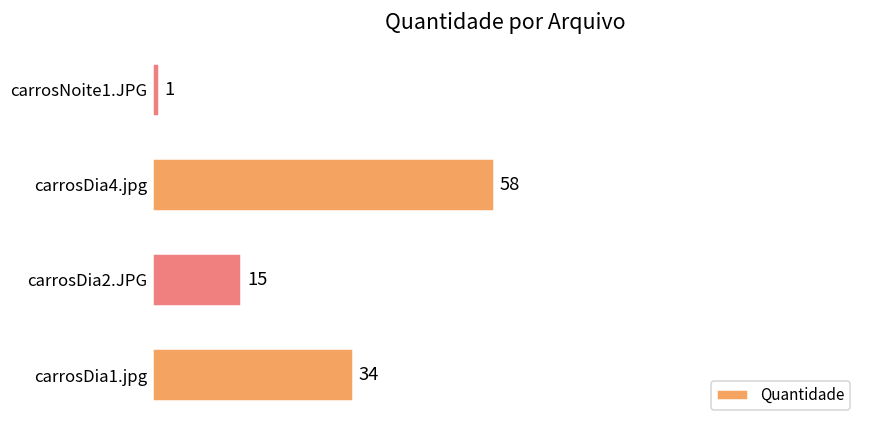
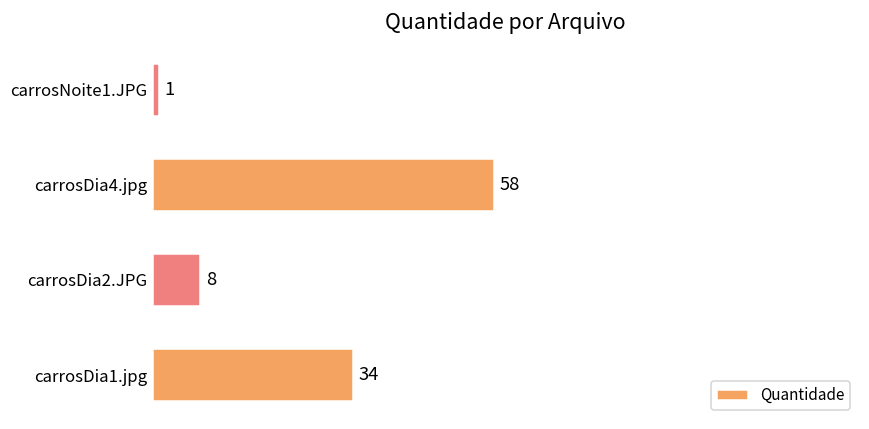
carrosDia2.JPG: 15 -> 8
